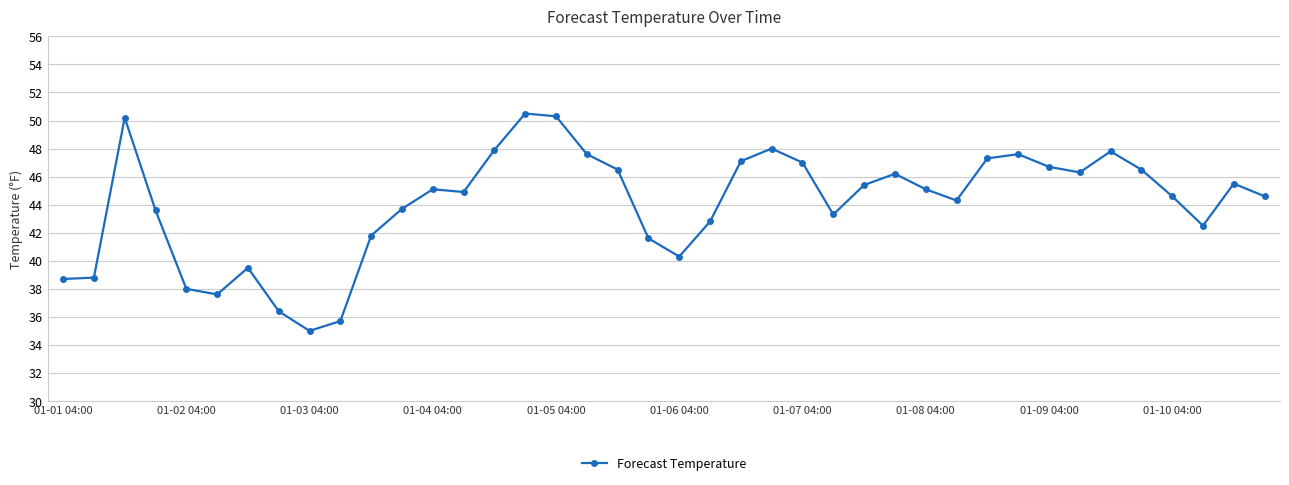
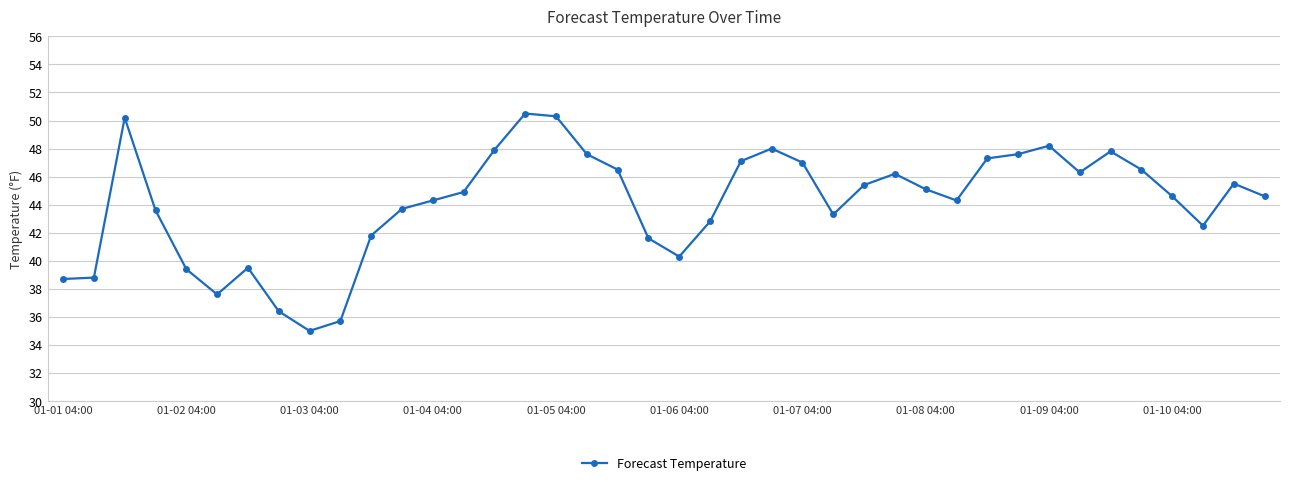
01-02 04:00: 38.0 -> 39.4
01-04 04:00: 45.1 -> 44.3
01-09 04:00: 46.7 -> 48.2
